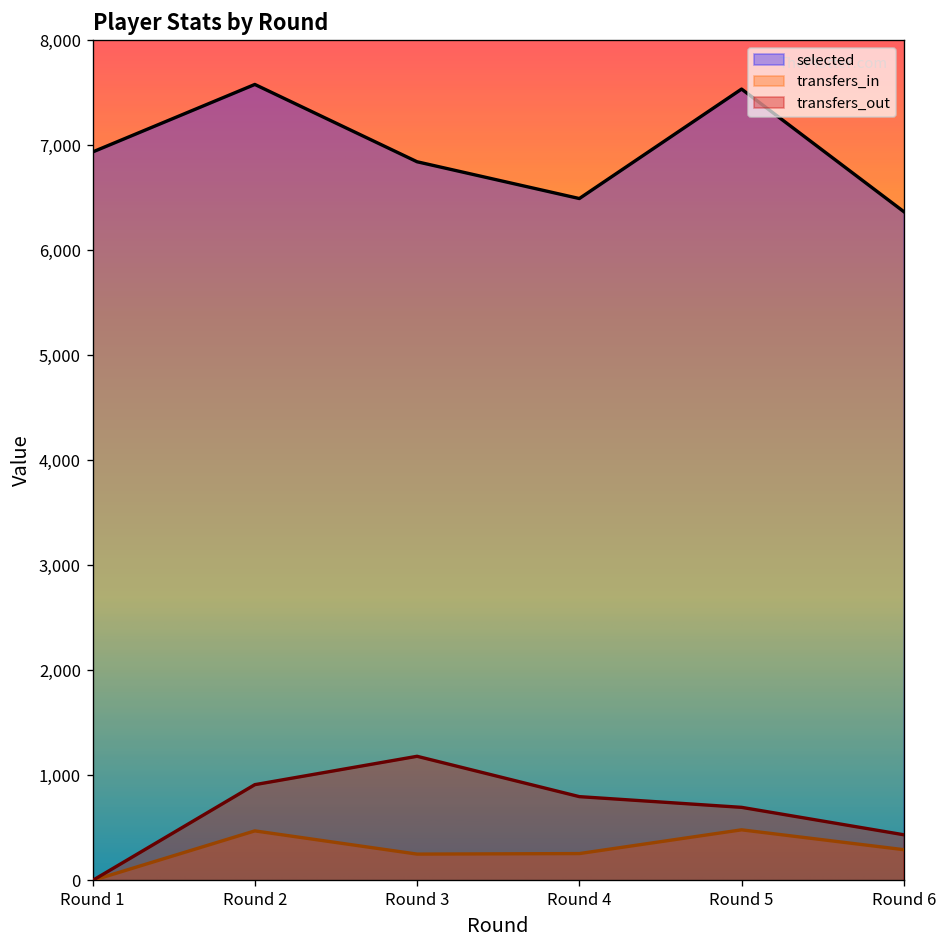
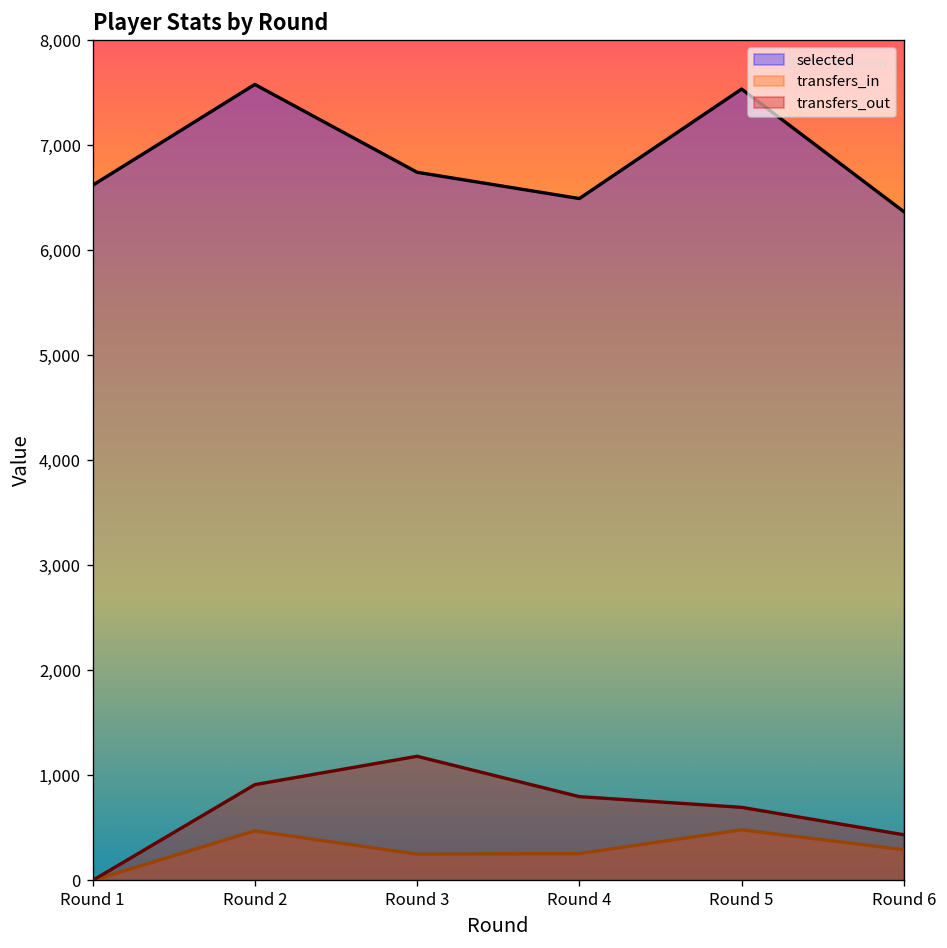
selected, Round 1: 6,900 -> 6,600
selected, Round 3: 6,800 -> 6,700
